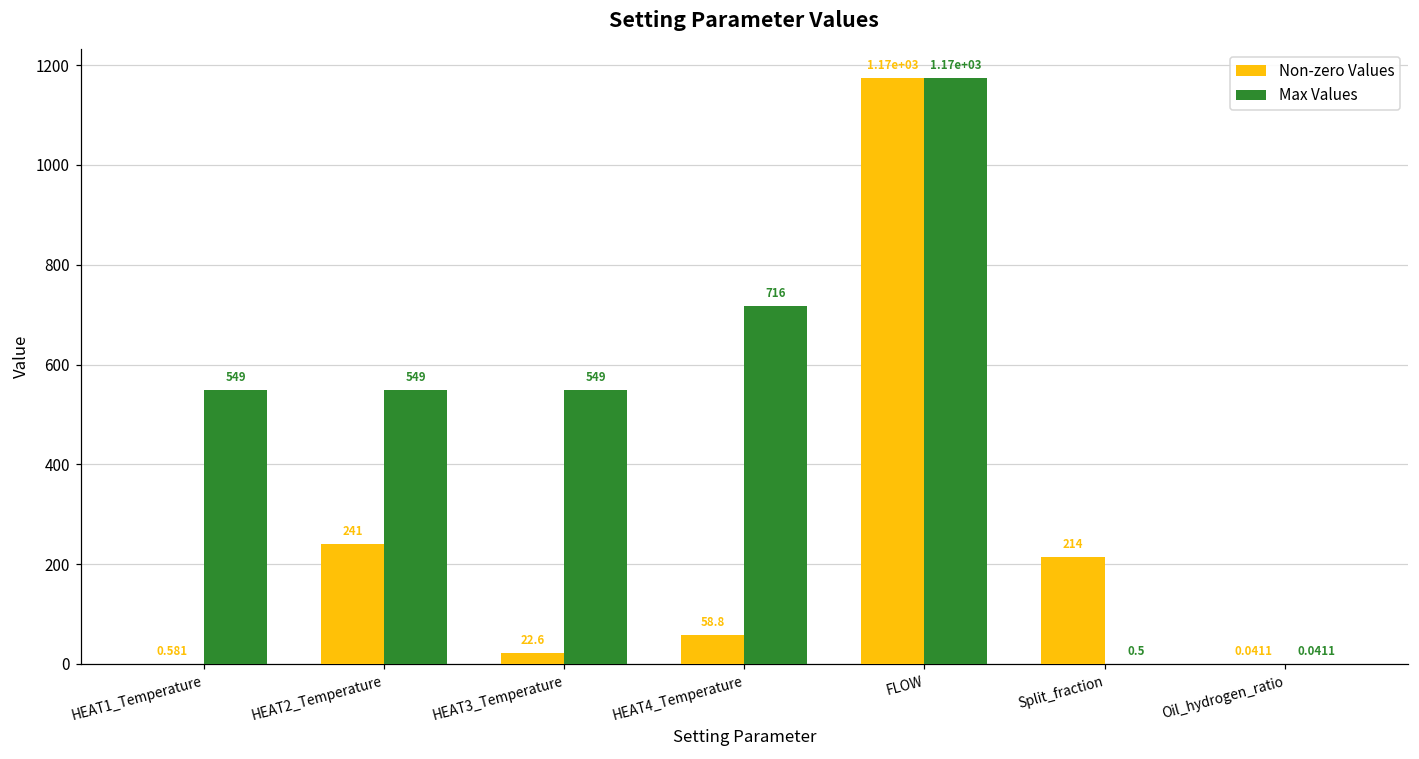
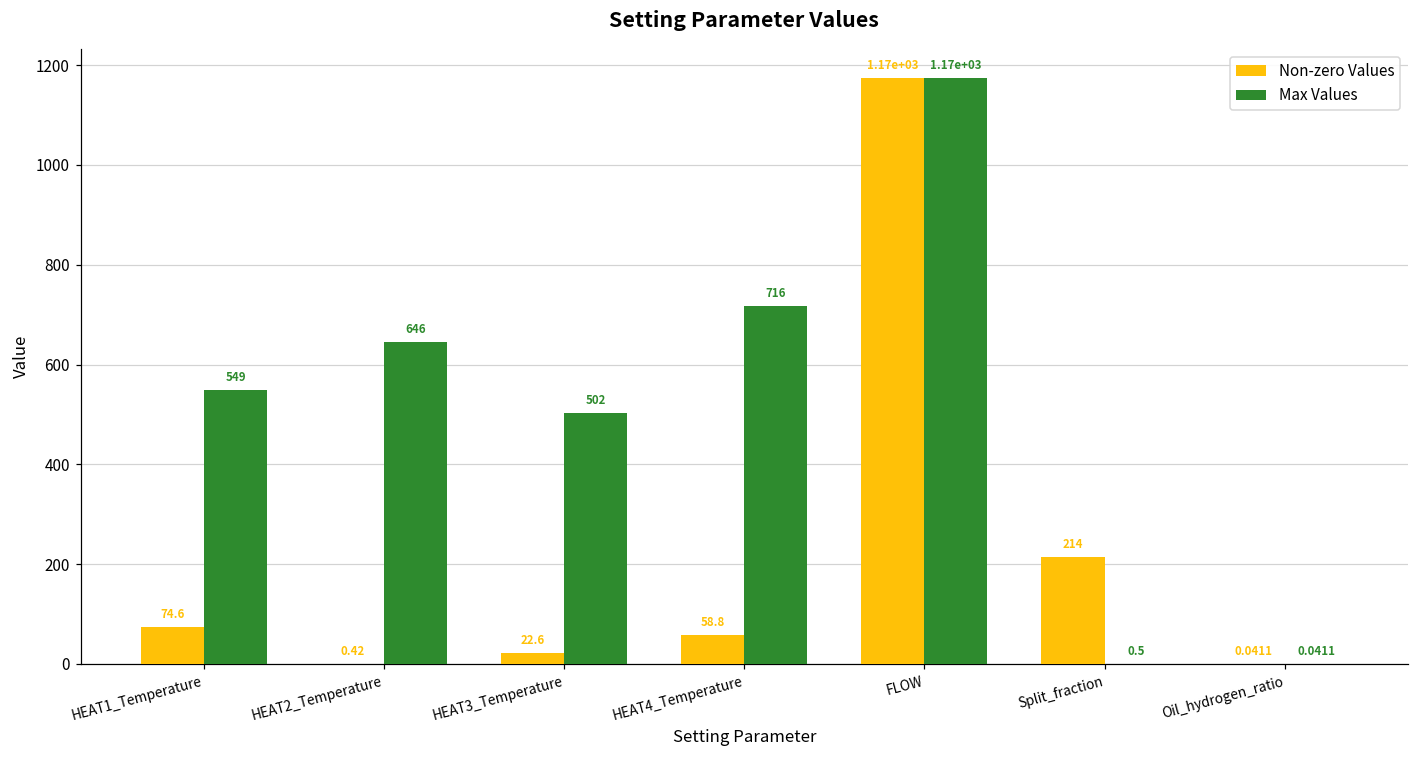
Non-zero Values, HEAT1_Temperature: 0.581 -> 74.6
Non-zero Values, HEAT2_Temperature: 241 -> 0.42
Max Values, HEAT2_Temperature: 549 -> 646
Max Values, HEAT3_Temperature: 549 -> 502
